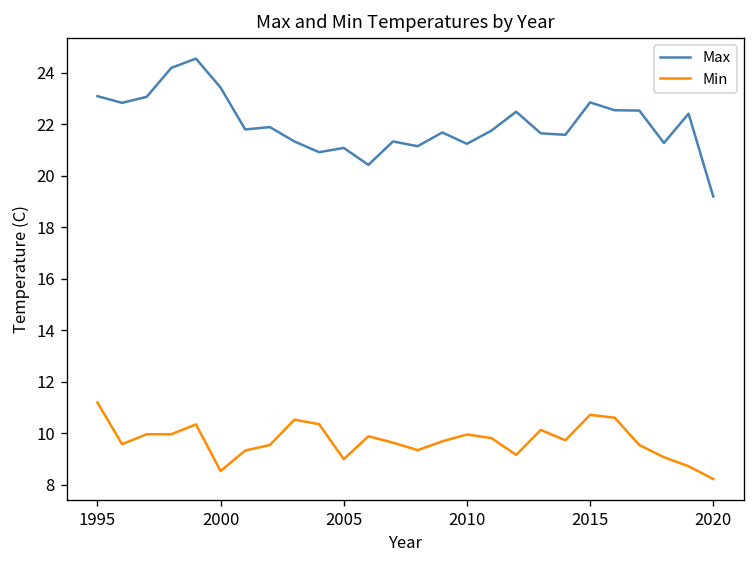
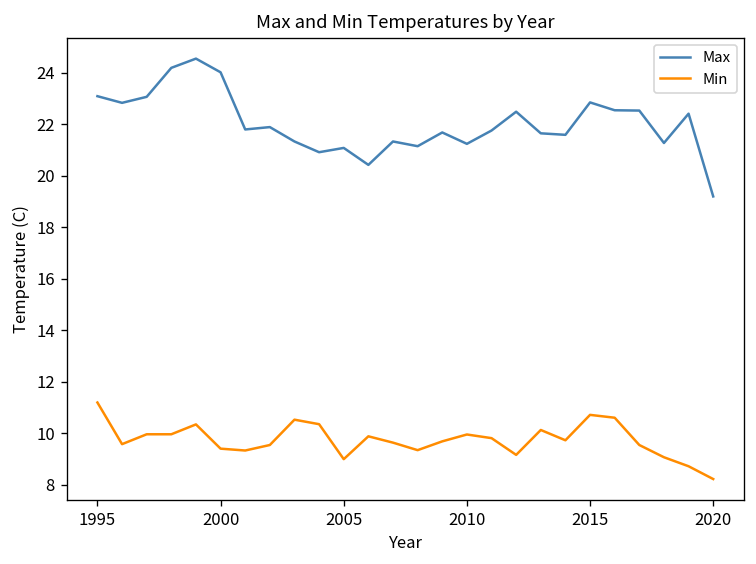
Max, 2000: 23.4 -> 24.0
Min, 2000: 8.5 -> 9.4
